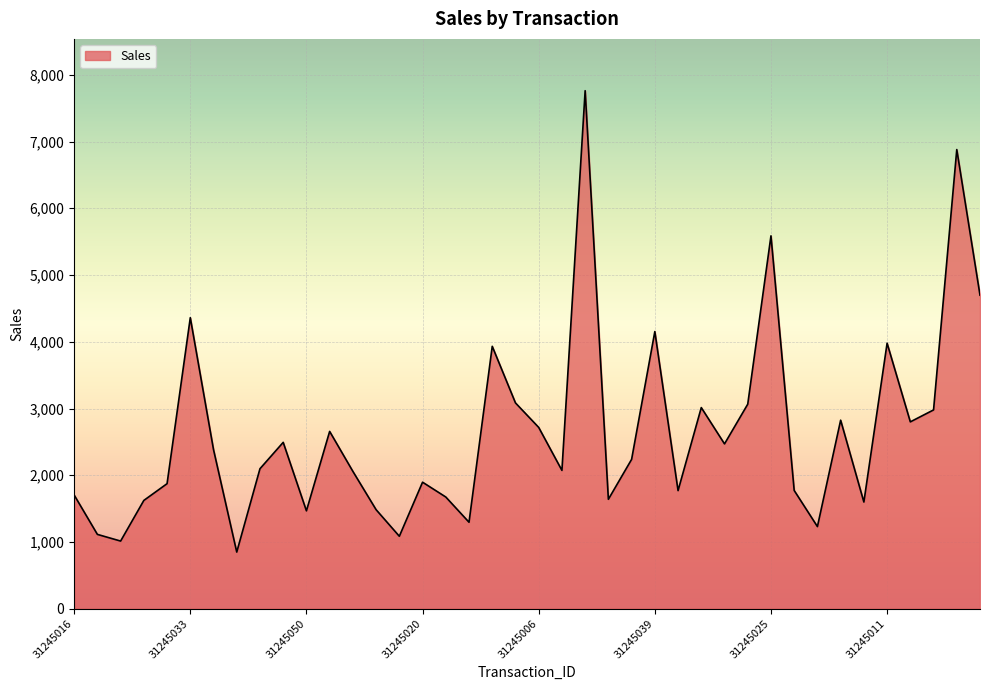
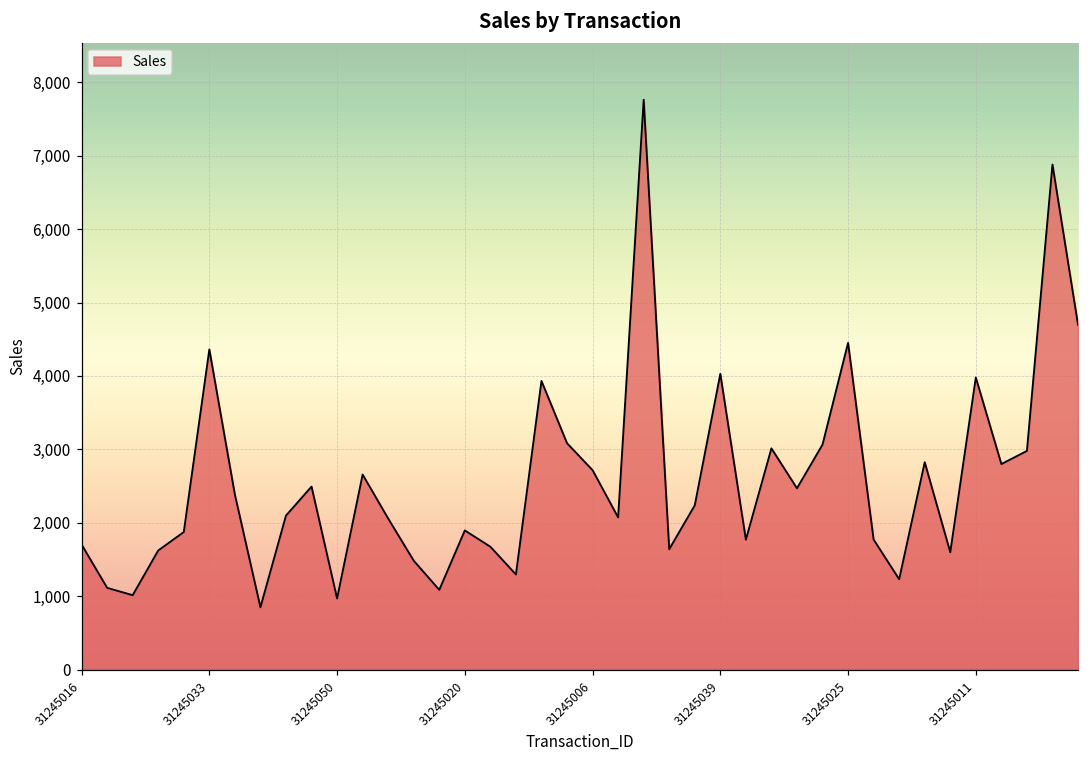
31245050: 1,500 -> 1,000
31245039: 4,200 -> 4,000
31245025: 5,600 -> 4,500
